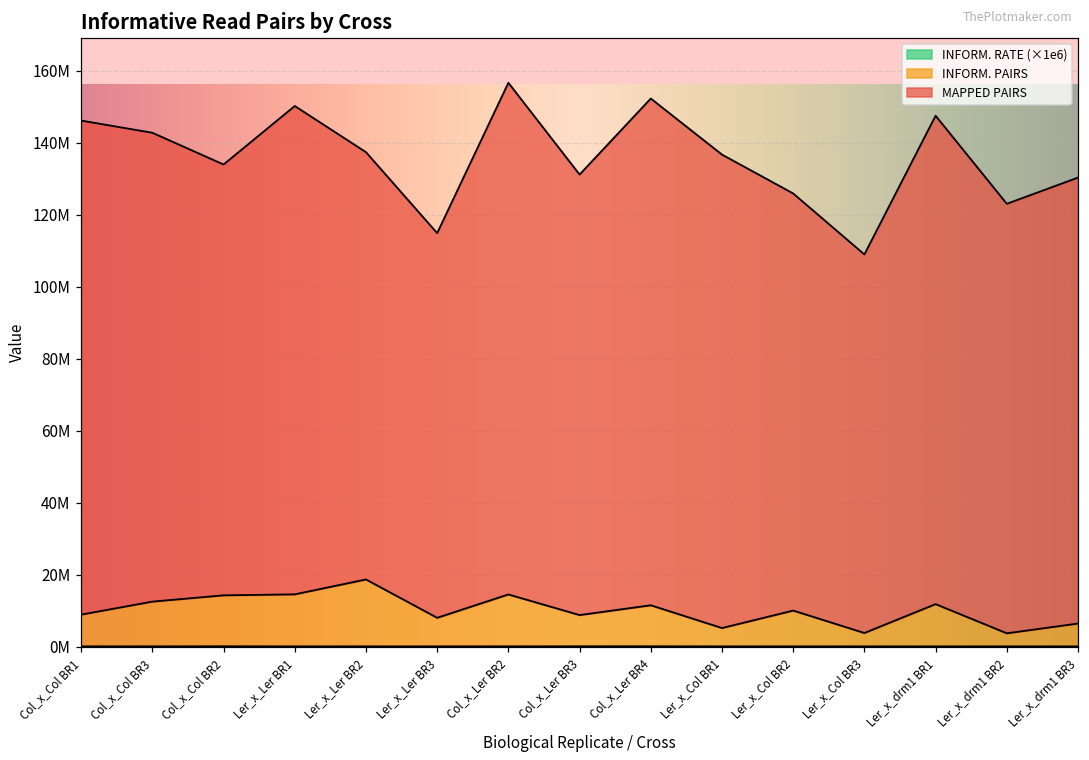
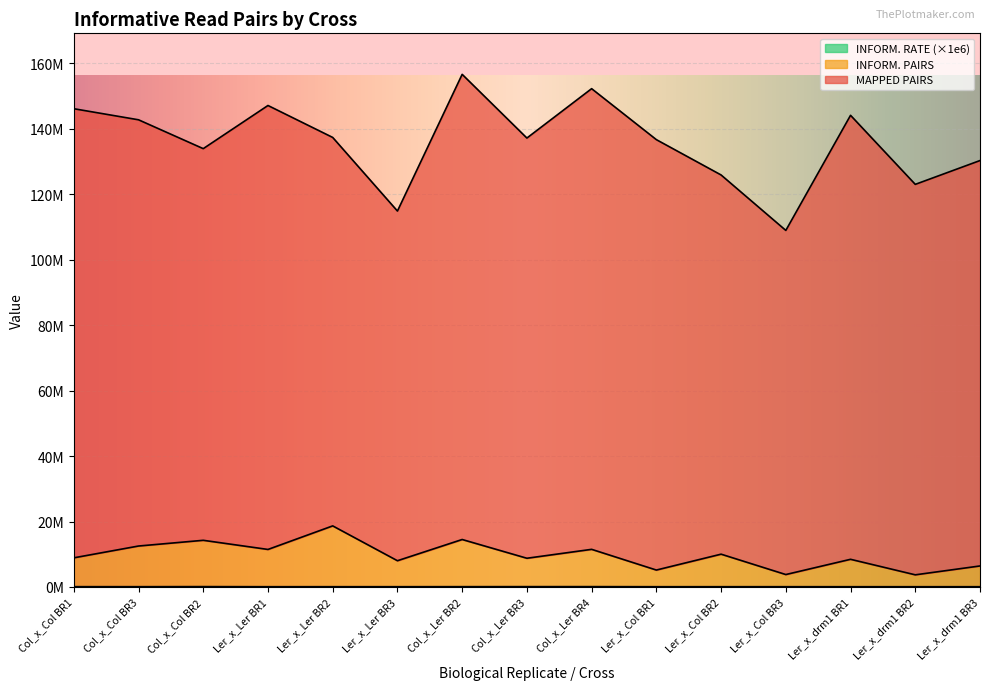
INFORM. PAIRS, Ler_x_Ler BR1: 14000000 -> 11000000
MAPPED PAIRS, Col_x_Ler BR3: 122000000 -> 128000000
INFORM. PAIRS, Ler_x_drm1 BR1: 12000000 -> 8000000
